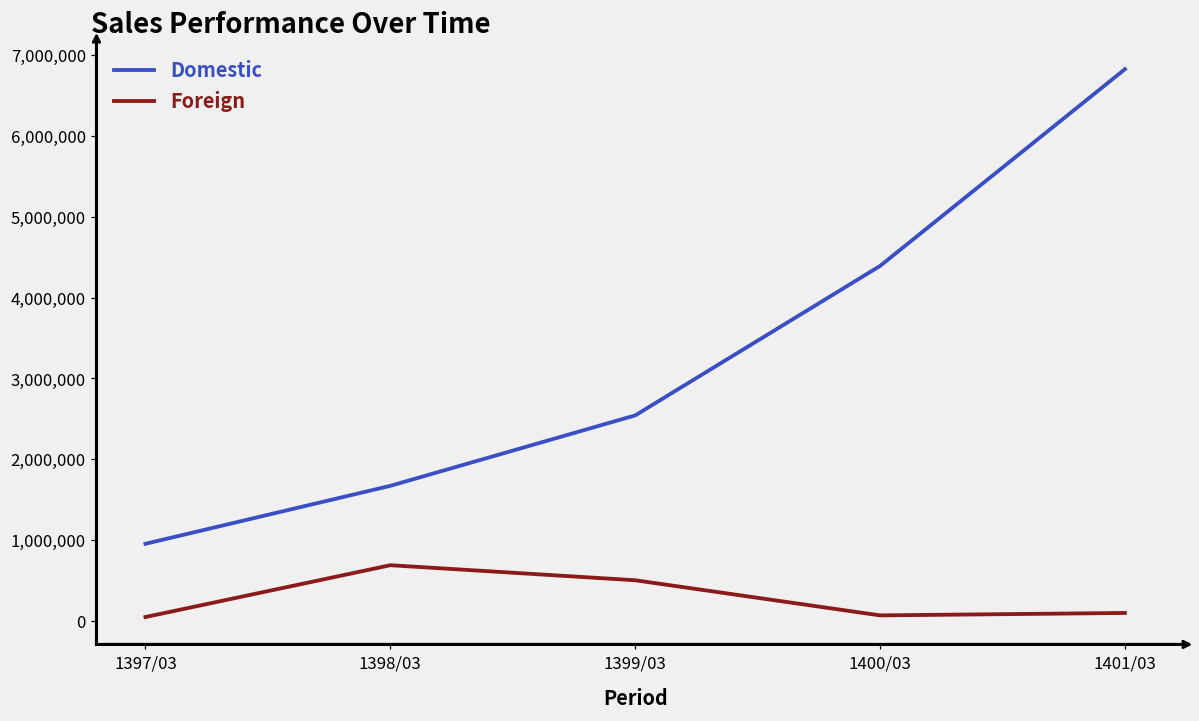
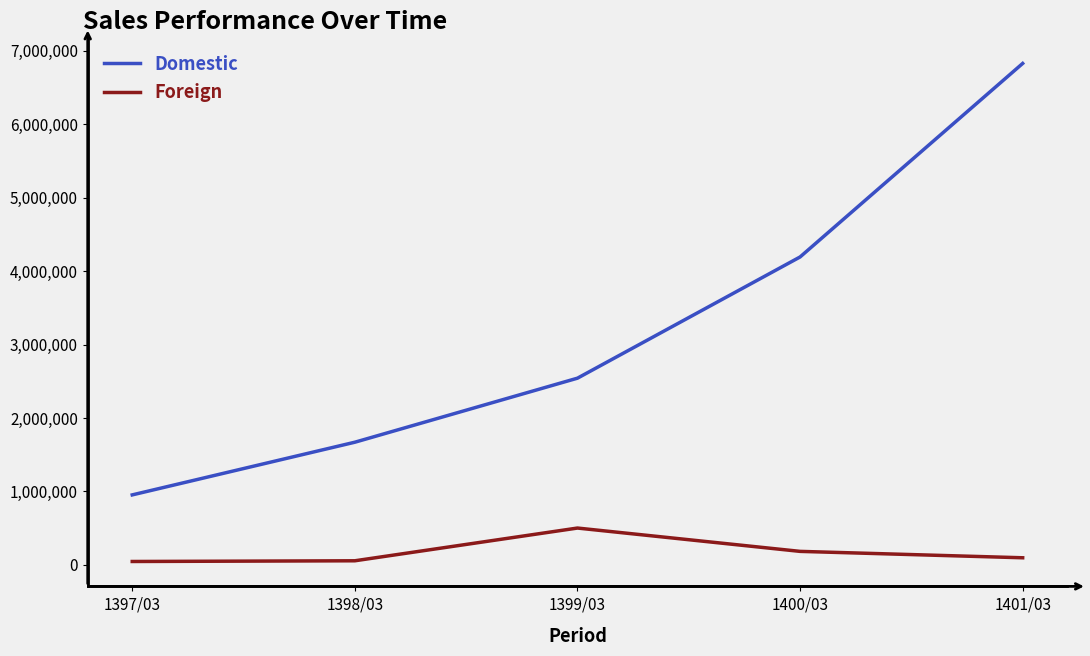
Foreign, 1398/03: 700,000 -> 100,000
Domestic, 1400/03: 4,400,000 -> 4,200,000
Foreign, 1400/03: 100,000 -> 200,000
